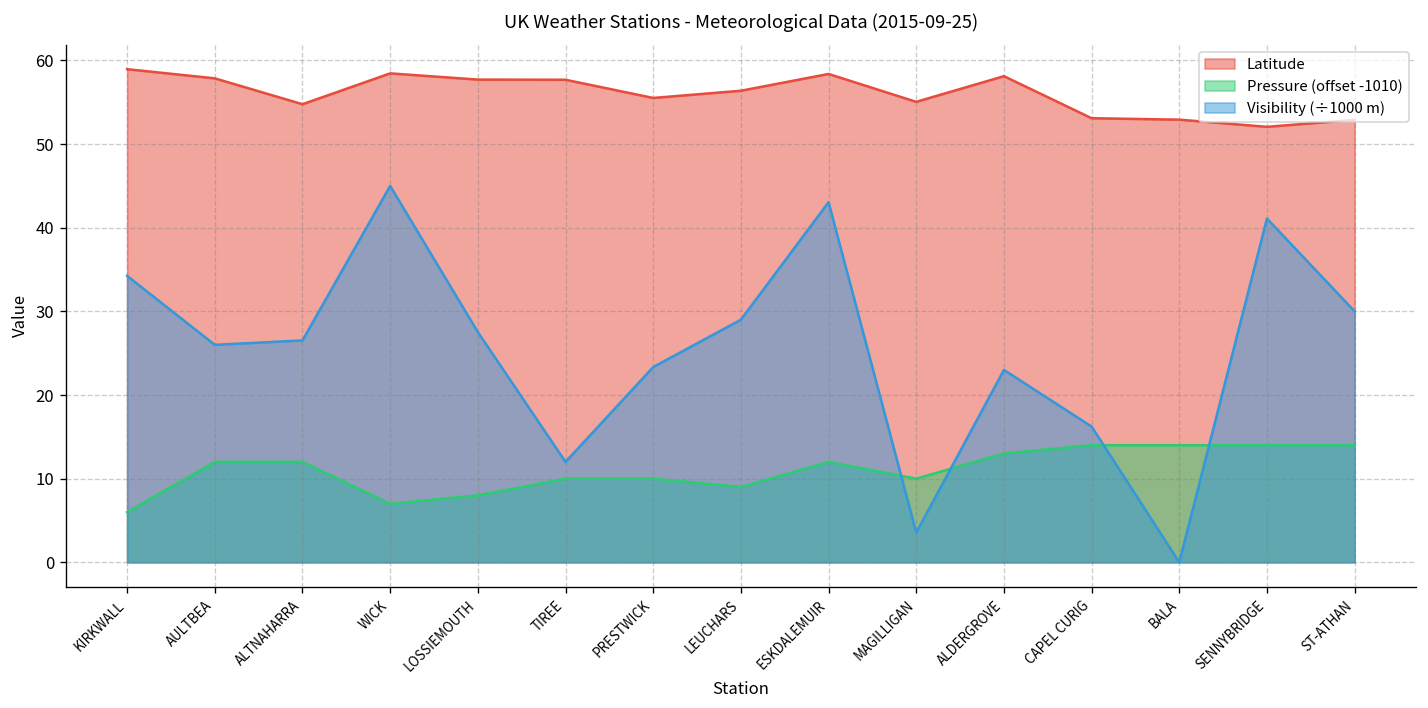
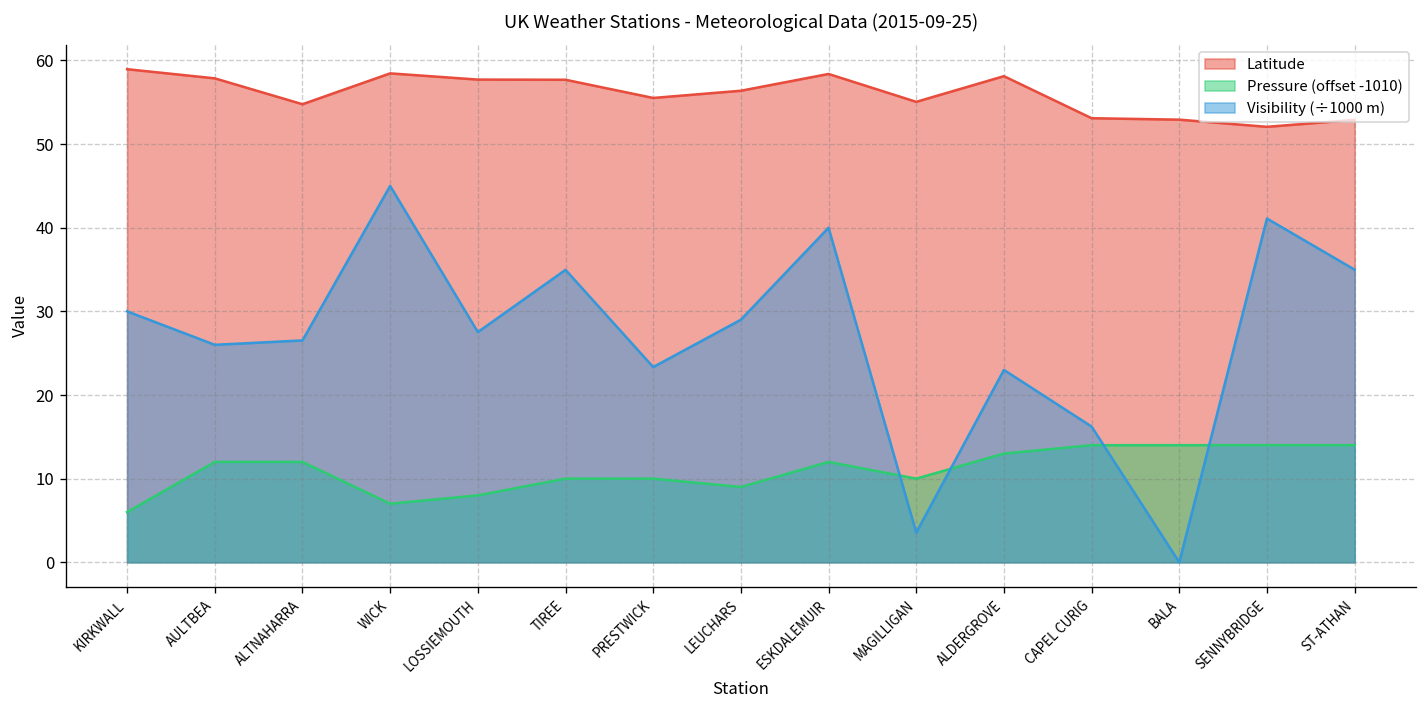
Visibility (÷1000 m), KIRKWALL: 34 -> 30
Visibility (÷1000 m), TIREE: 12 -> 35
Visibility (÷1000 m), ESKDALEMUIR: 43 -> 40
Visibility (÷1000 m), ST-ATHAN: 30 -> 35
